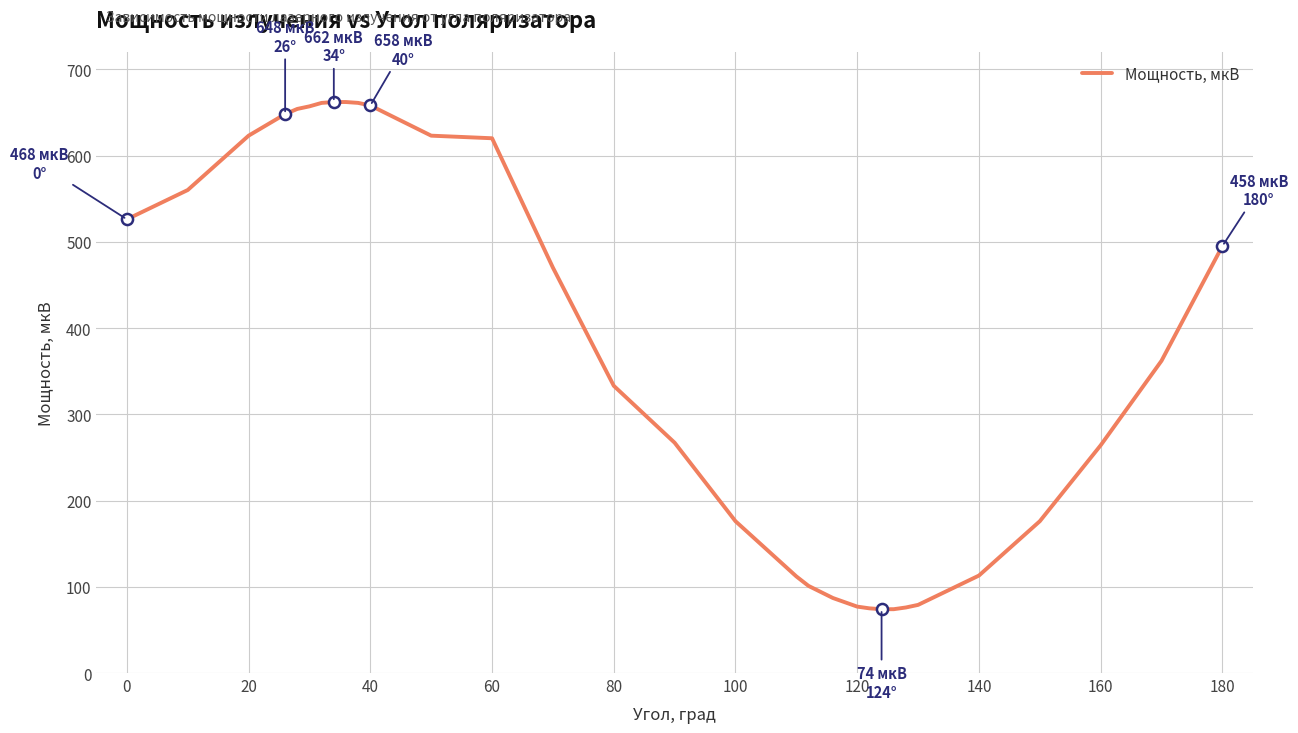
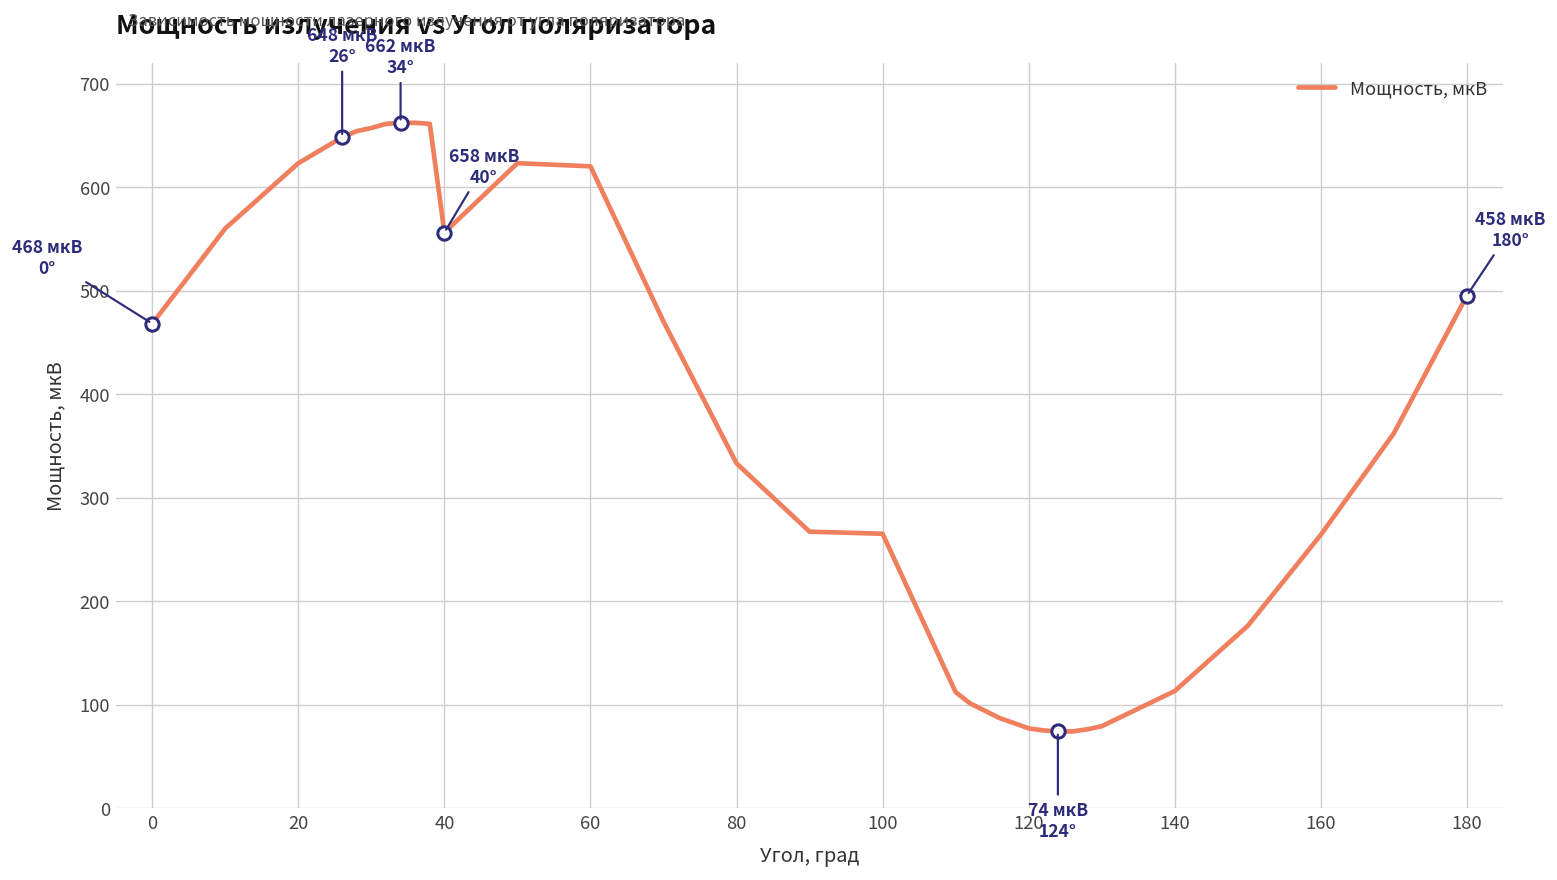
Мощность, мкВ, 0: 530 -> 470
Мощность, мкВ, 40: 660 -> 560
Мощность, мкВ, 100: 180 -> 270
